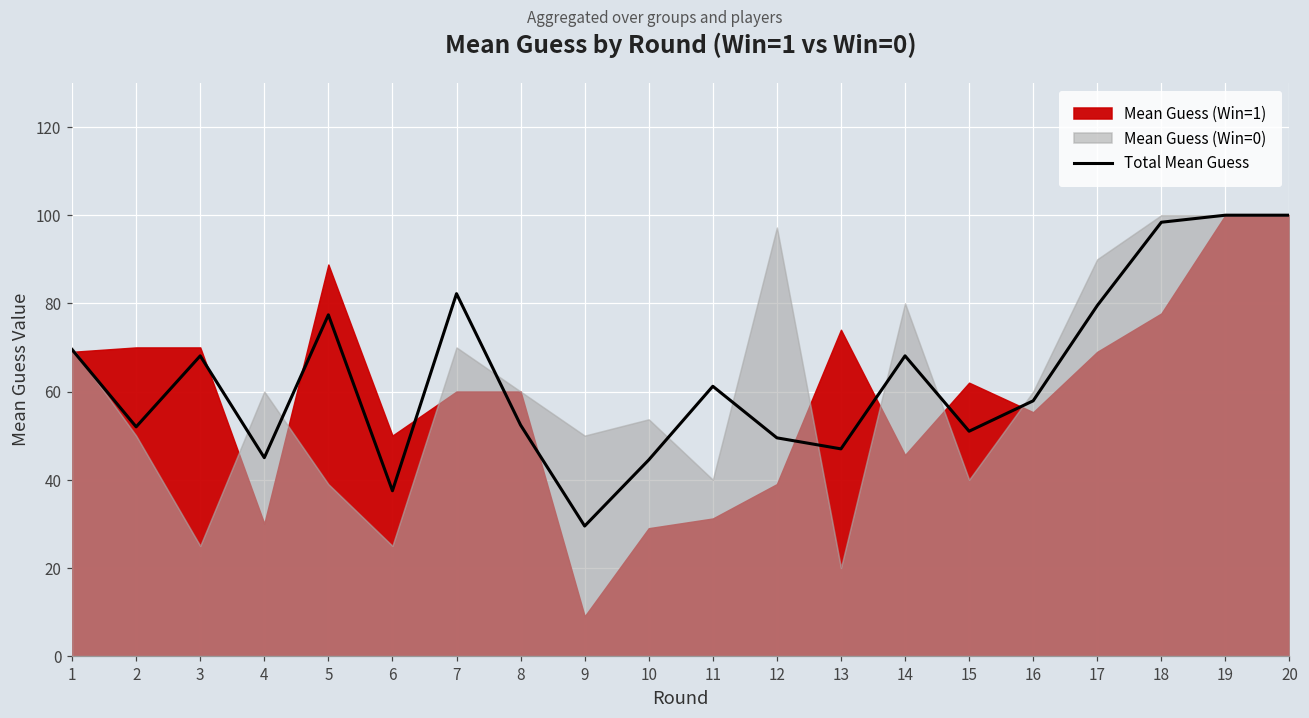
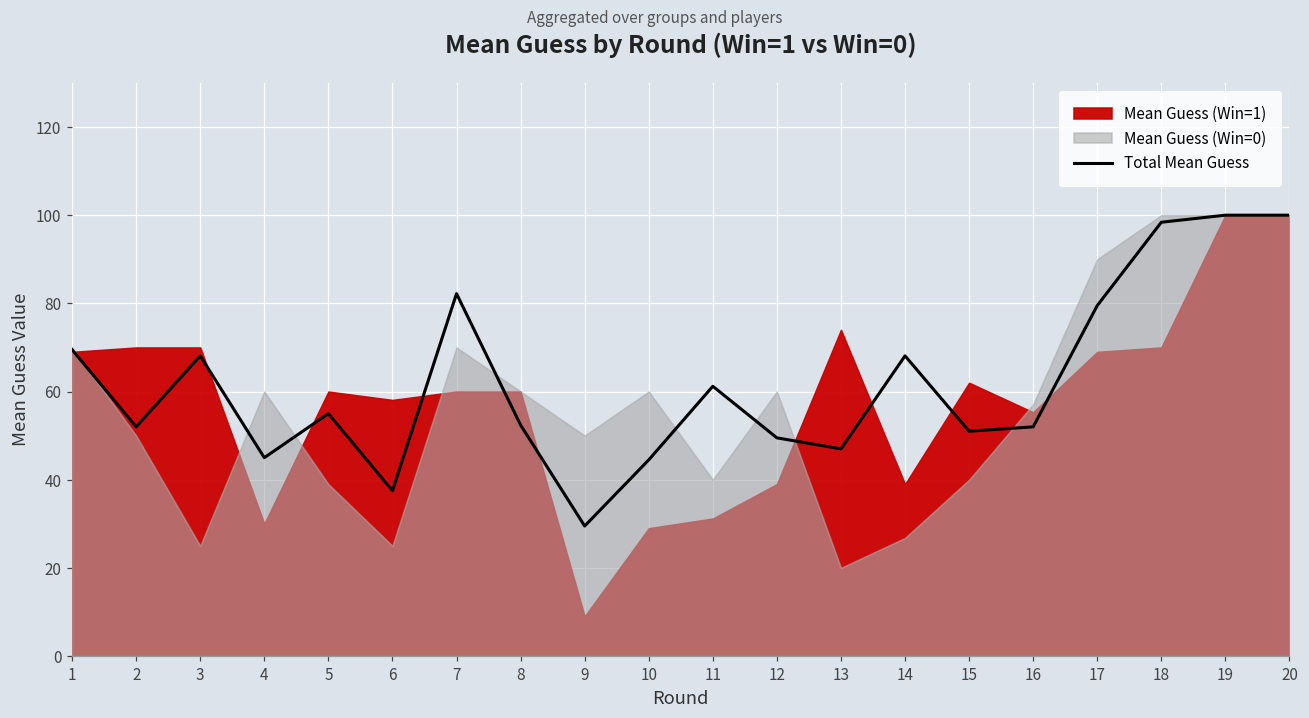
Total Mean Guess, 5: 77 -> 55
Mean Guess (Win=1), 5: 89 -> 60
Mean Guess (Win=1), 6: 50 -> 58
Mean Guess (Win=0), 10: 54 -> 60
Mean Guess (Win=0), 12: 97 -> 60
Mean Guess (Win=1), 14: 46 -> 39
Mean Guess (Win=0), 14: 80 -> 27
Total Mean Guess, 16: 58 -> 52
Mean Guess (Win=0), 16: 60 -> 57
Mean Guess (Win=1), 18: 78 -> 70
